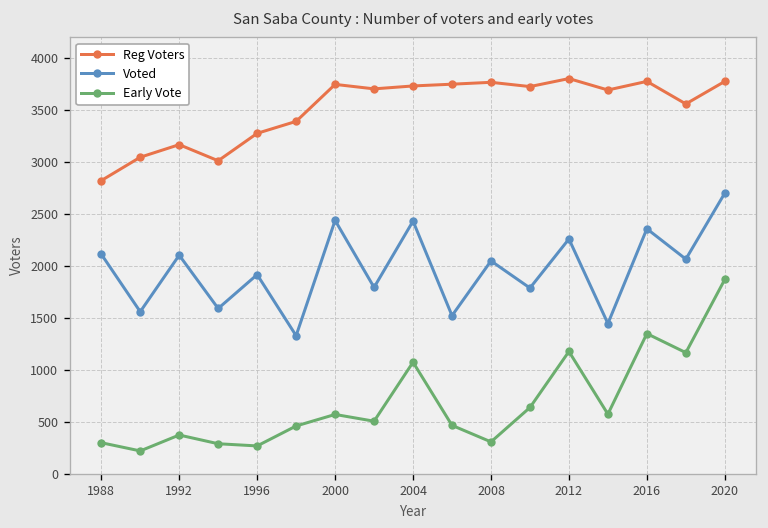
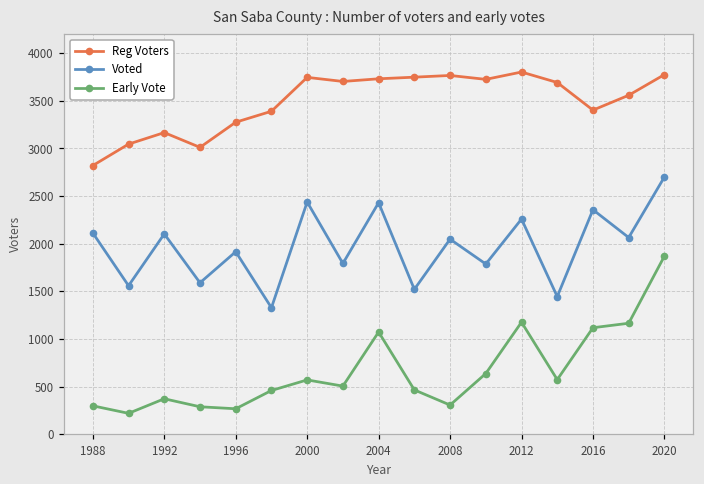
Reg Voters, 2016: 3800 -> 3400
Early Vote, 2016: 1300 -> 1100
